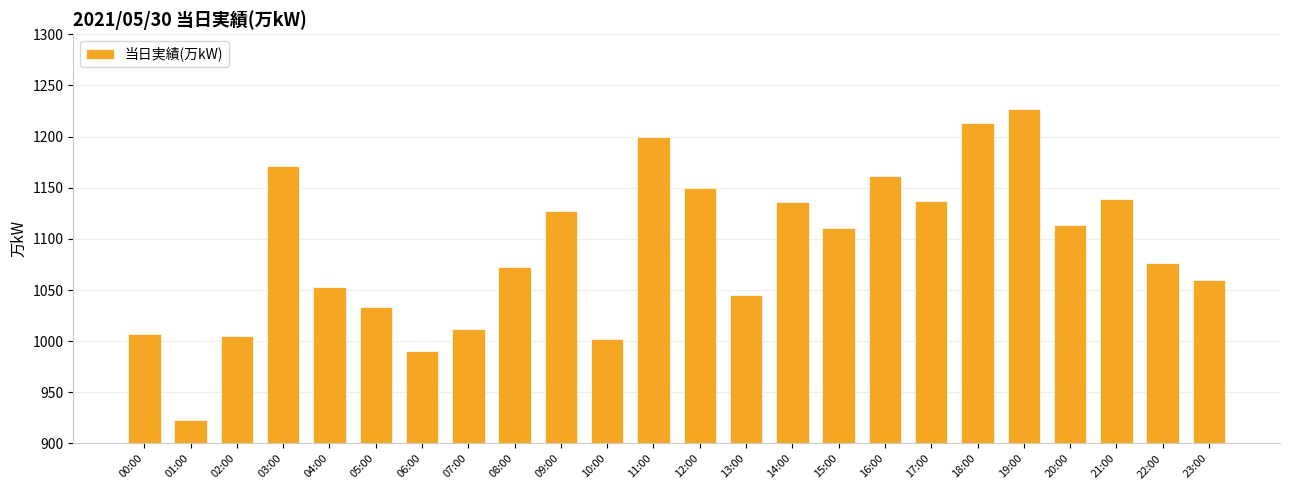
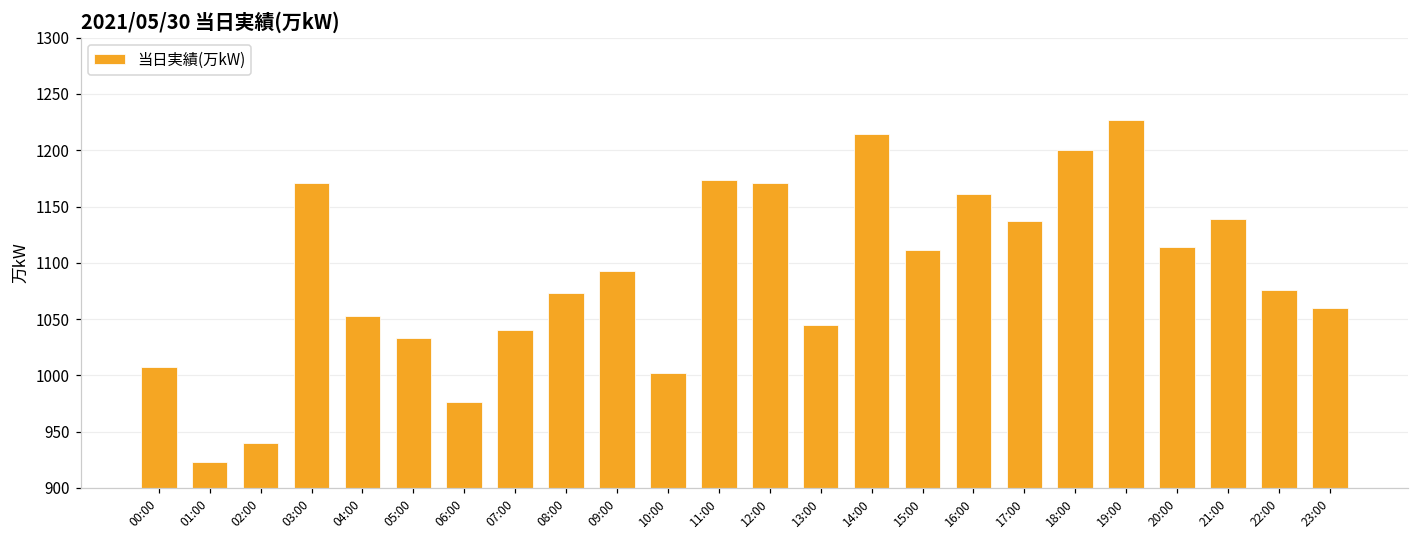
02:00: 1005 -> 940
06:00: 990 -> 976
07:00: 1012 -> 1040
09:00: 1127 -> 1093
11:00: 1200 -> 1174
12:00: 1150 -> 1171
14:00: 1136 -> 1214
18:00: 1213 -> 1200
